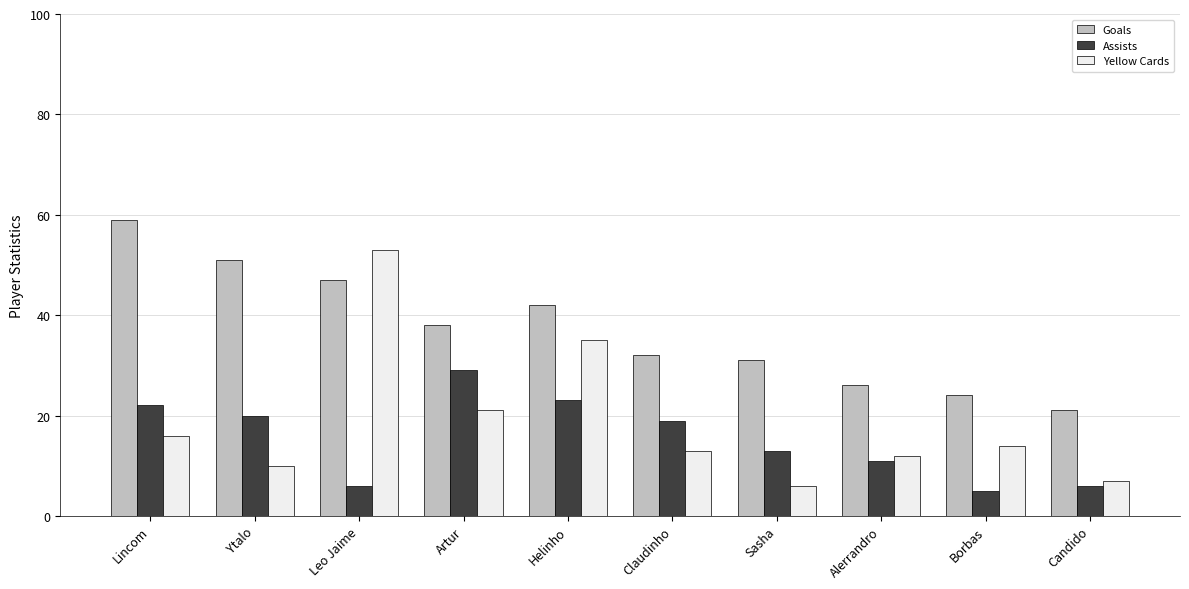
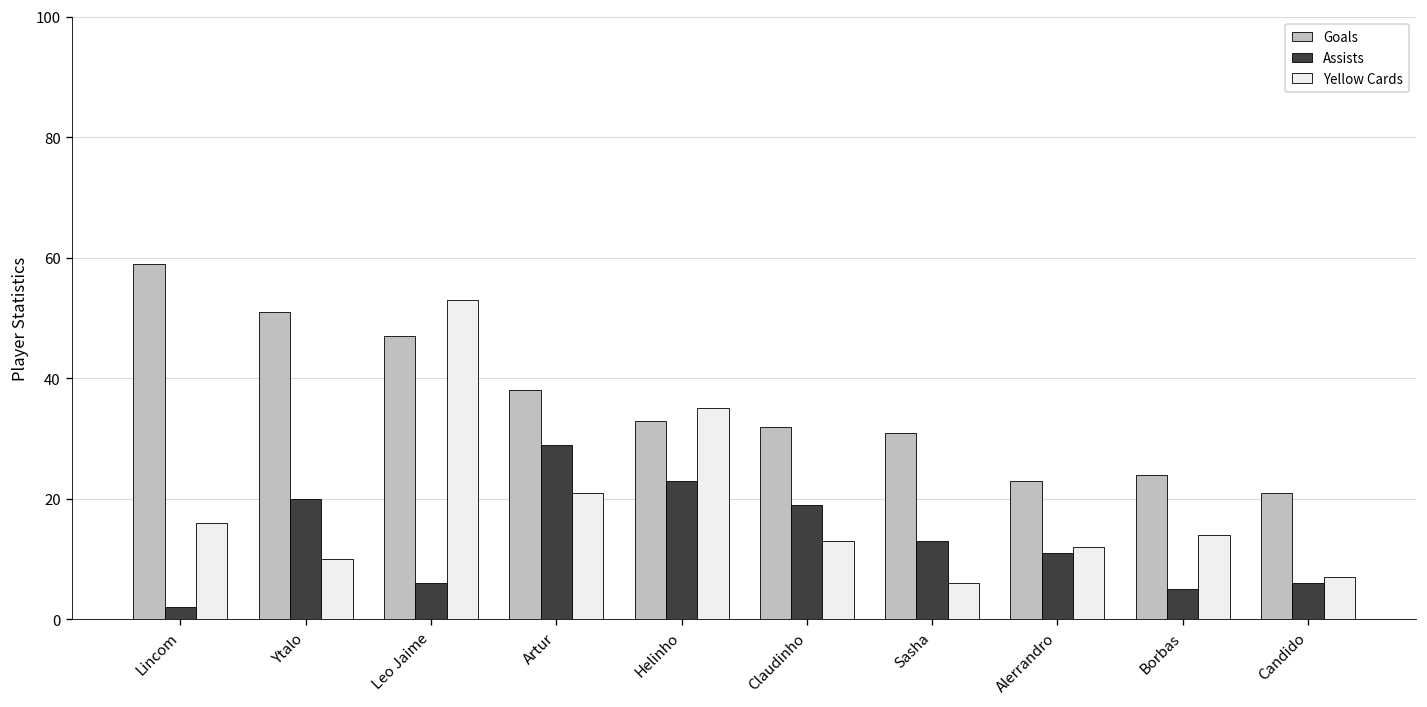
Assists, Lincom: 22 -> 2
Goals, Helinho: 42 -> 33
Goals, Alerrandro: 26 -> 23
